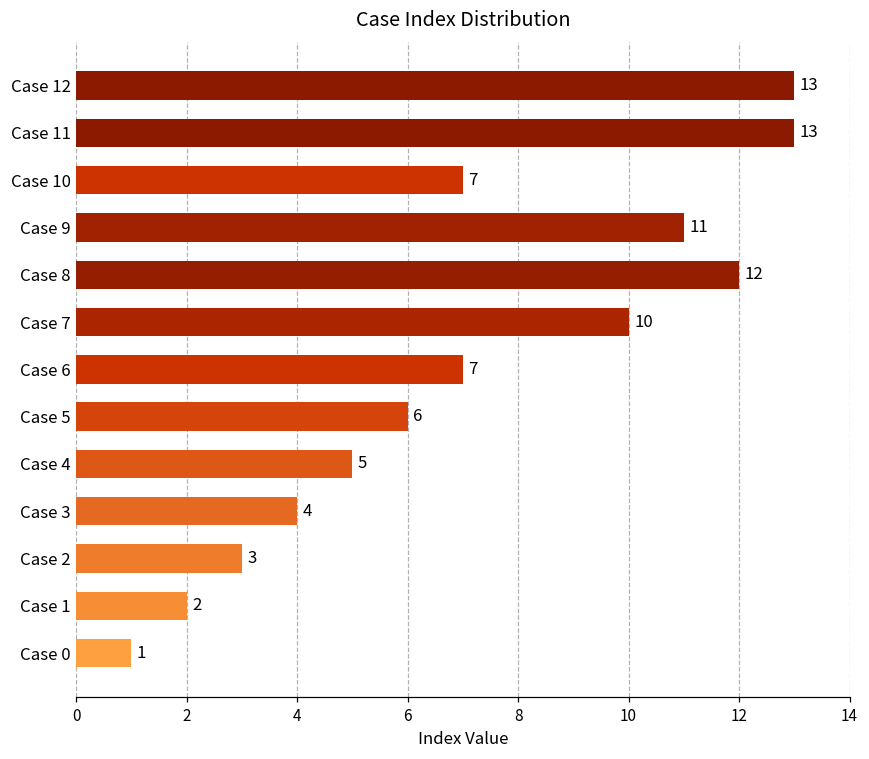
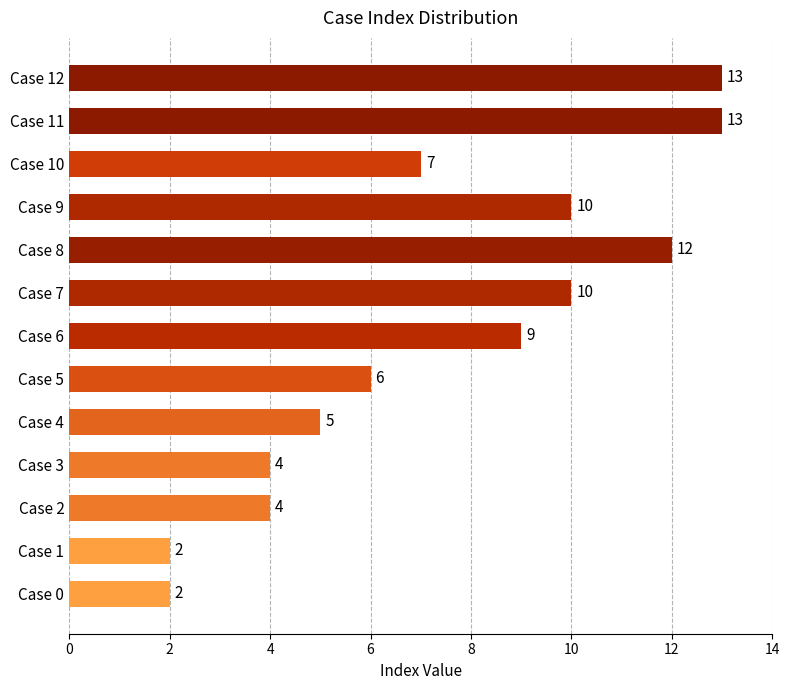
Case 9: 11 -> 10
Case 6: 7 -> 9
Case 2: 3 -> 4
Case 0: 1 -> 2
